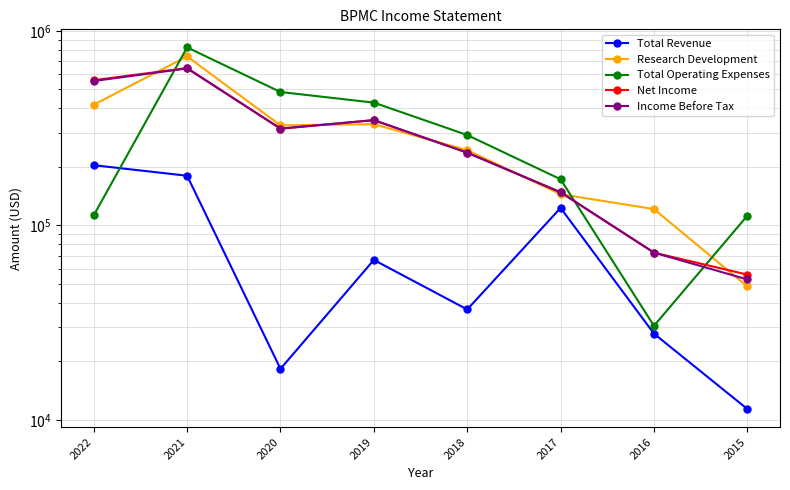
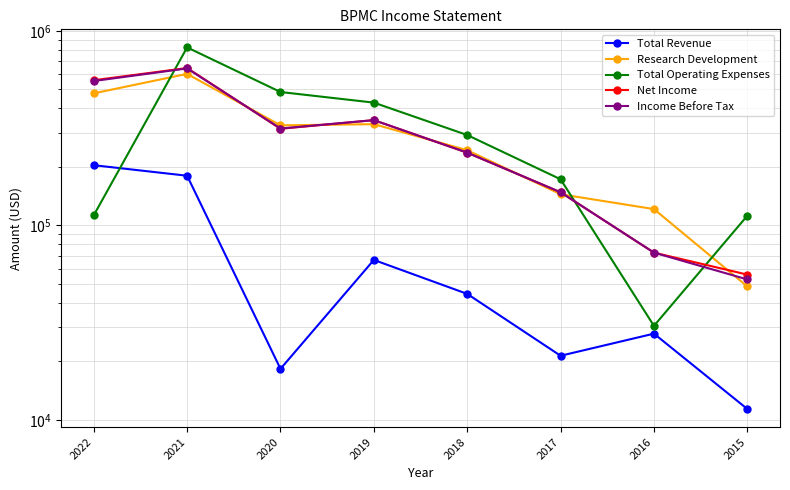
Research Development, 2022: 420000 -> 480000
Research Development, 2021: 740000 -> 600000
Total Revenue, 2018: 37000 -> 45000
Total Revenue, 2017: 120000 -> 21000
